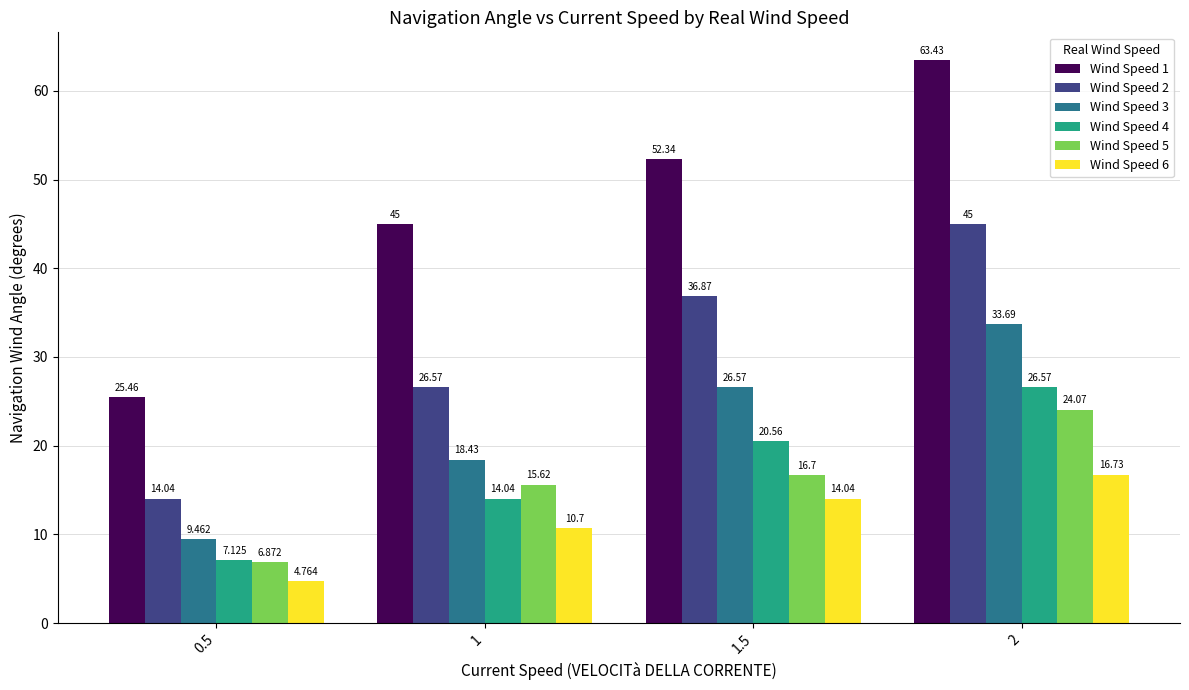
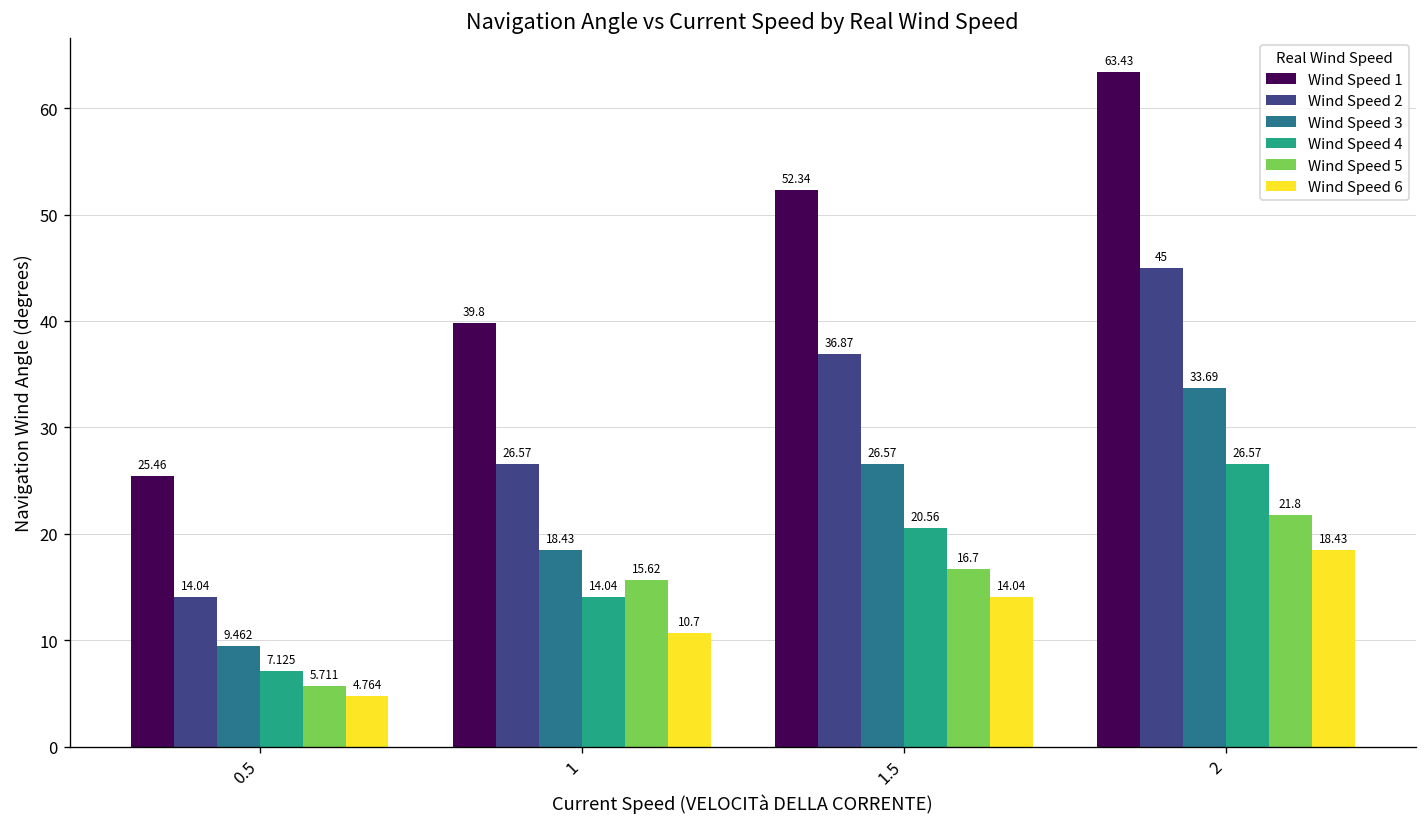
Wind Speed 5, 0.5: 6.872 -> 5.711
Wind Speed 1, 1: 45 -> 39.8
Wind Speed 5, 2: 24.07 -> 21.8
Wind Speed 6, 2: 16.73 -> 18.43
